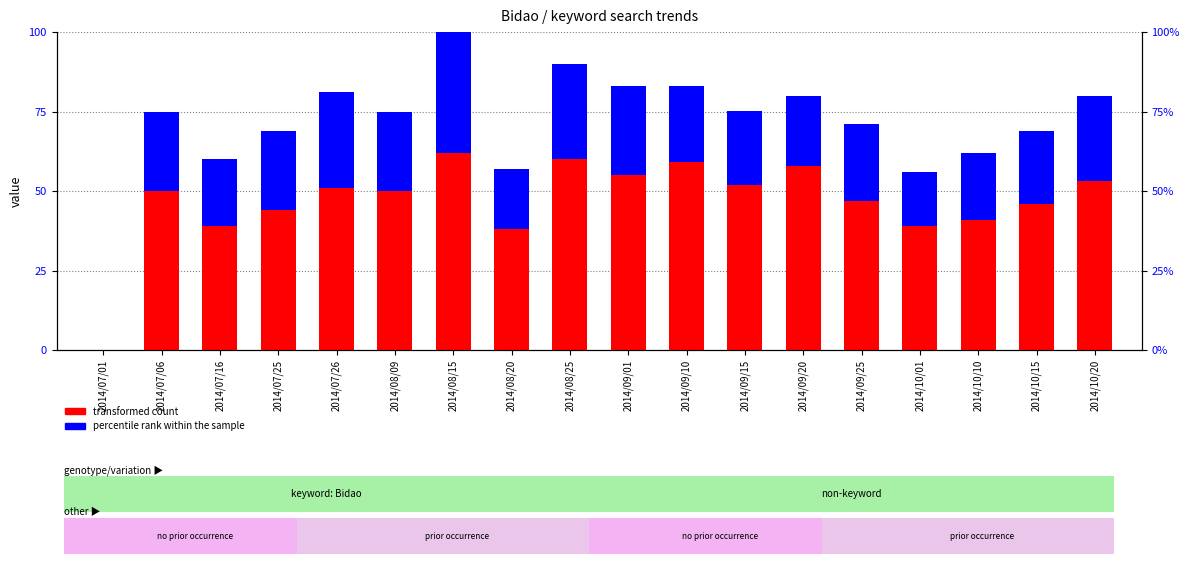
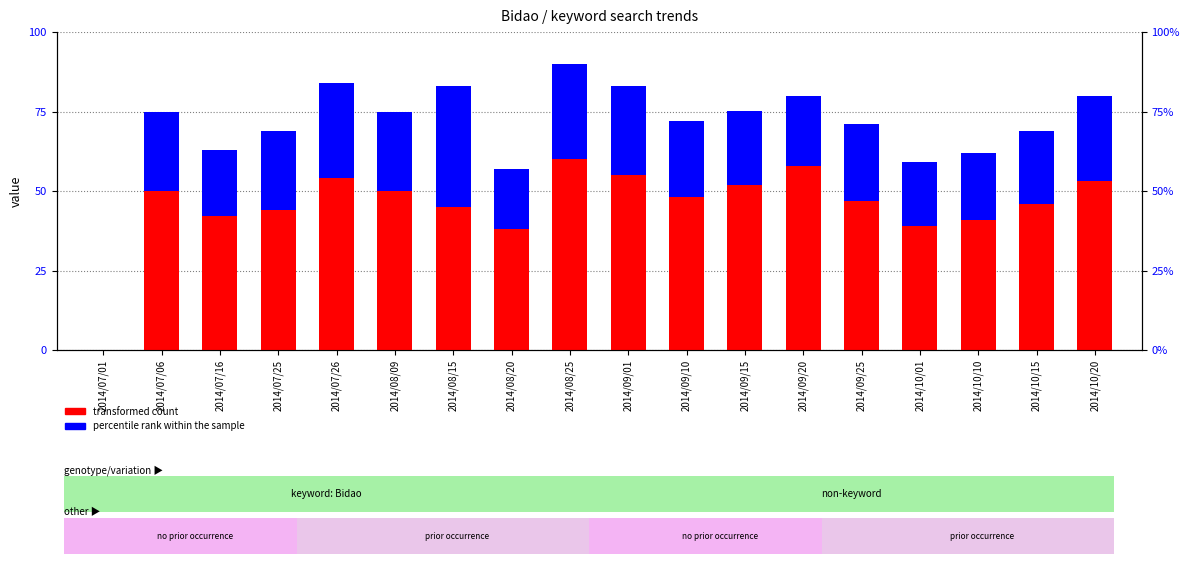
transformed count, 2014/07/16: 39 -> 42
transformed count, 2014/07/26: 51 -> 54
transformed count, 2014/08/15: 62 -> 45
transformed count, 2014/09/10: 59 -> 48
percentile rank within the sample, 2014/10/01: 17 -> 20
